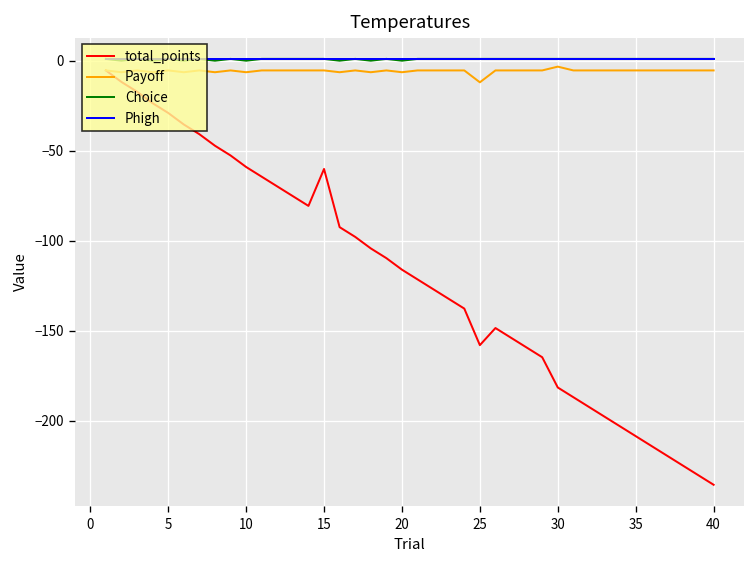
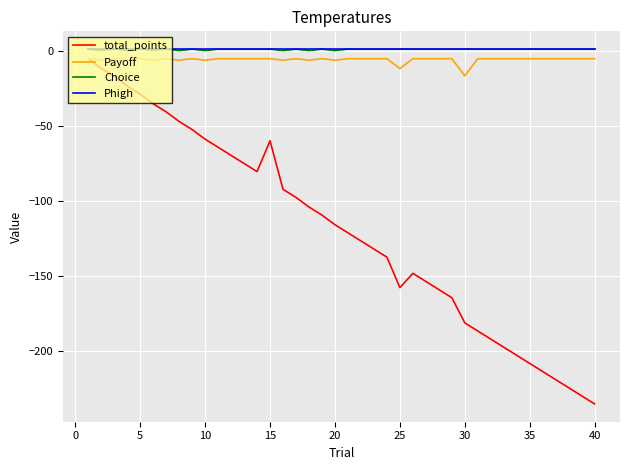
Payoff, 30: -3 -> -17
